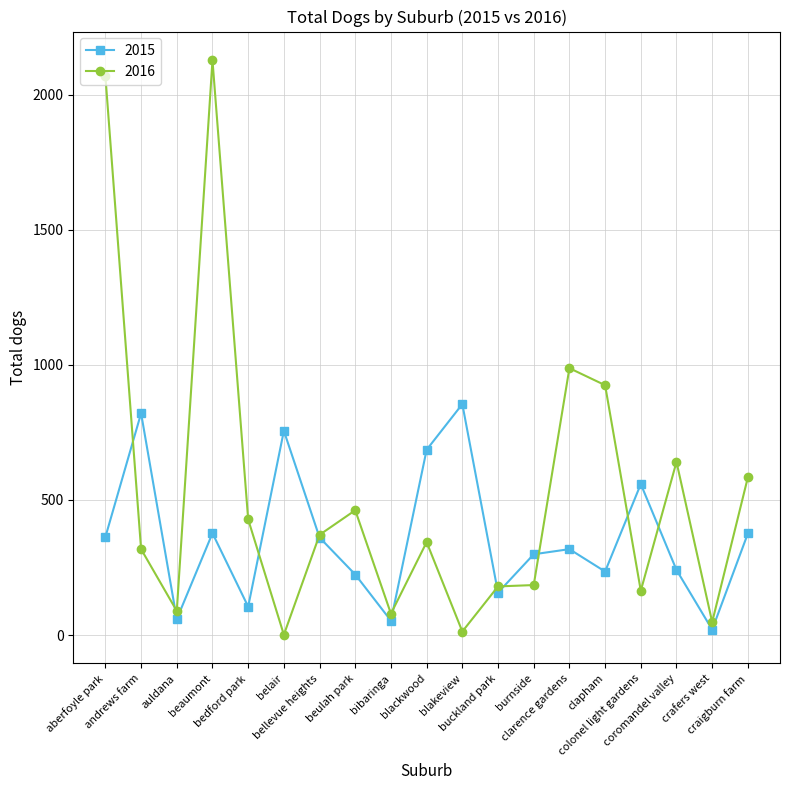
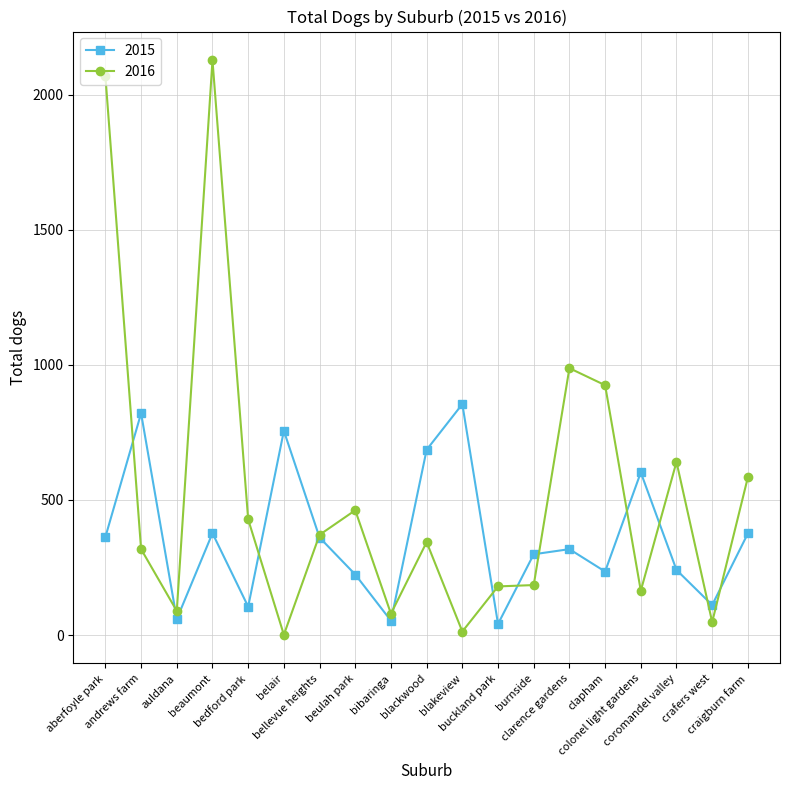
2015, buckland park: 160 -> 40
2015, colonel light gardens: 560 -> 600
2015, crafers west: 20 -> 110
